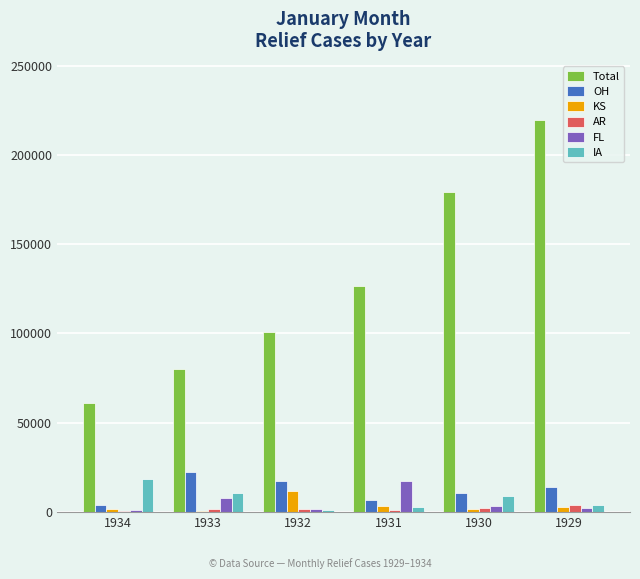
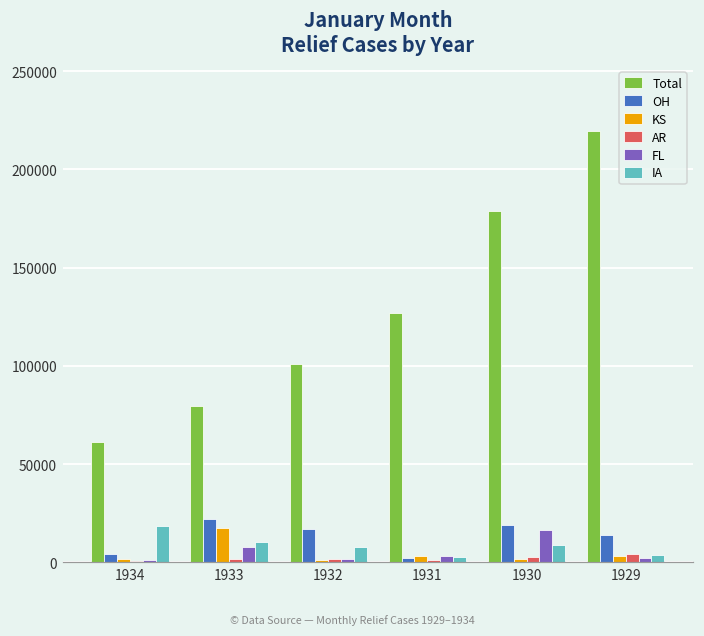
KS, 1933: 1000 -> 18000
KS, 1932: 12000 -> 1000
IA, 1932: 1000 -> 8000
OH, 1931: 7000 -> 2000
FL, 1931: 17000 -> 3000
OH, 1930: 11000 -> 19000
FL, 1930: 4000 -> 17000
